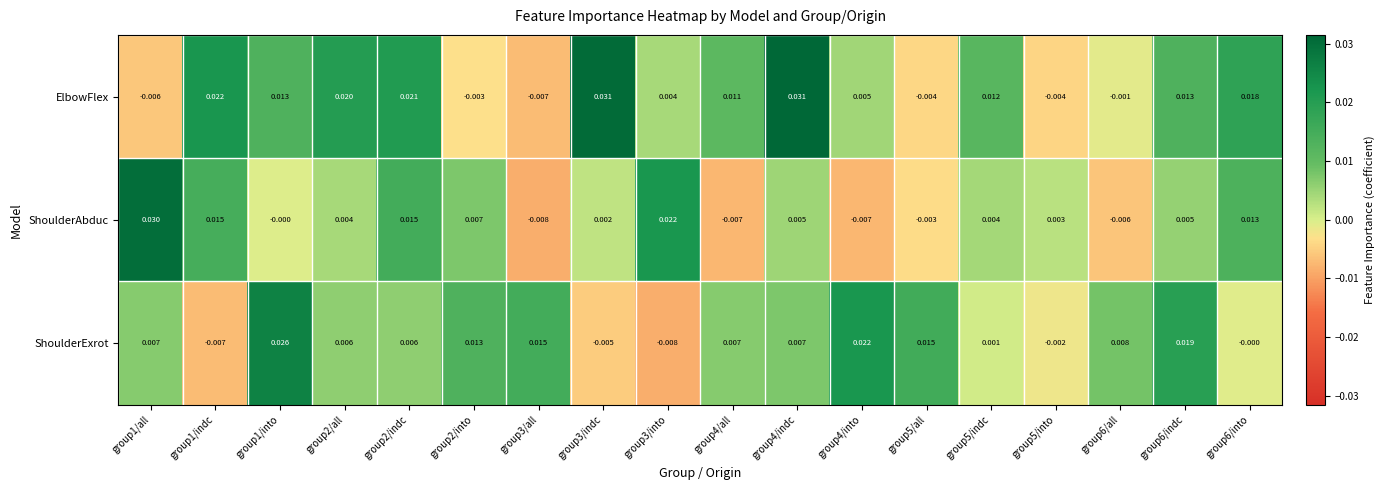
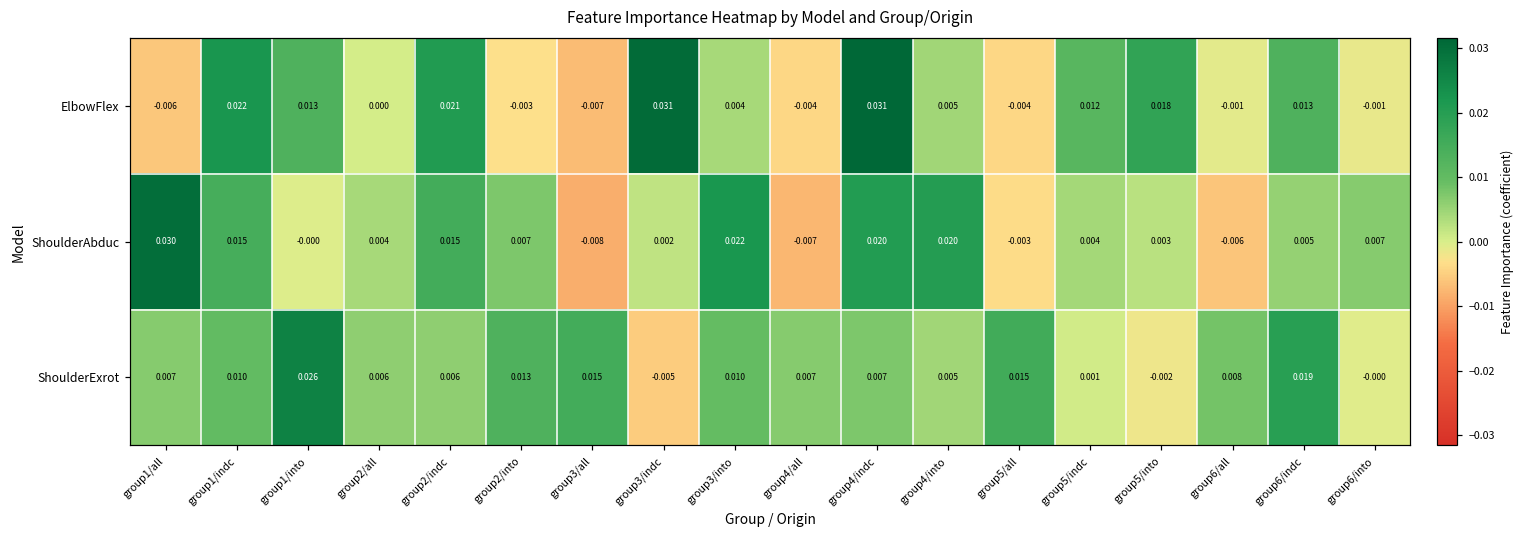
ElbowFlex, group2/all: 0.020 -> 0.000
ElbowFlex, group4/all: 0.011 -> -0.004
ElbowFlex, group5/into: -0.004 -> 0.018
ElbowFlex, group6/into: 0.018 -> -0.001
ShoulderAbduc, group4/indc: 0.005 -> 0.020
ShoulderAbduc, group4/into: -0.007 -> 0.020
ShoulderAbduc, group6/into: 0.013 -> 0.007
ShoulderExrot, group1/indc: -0.007 -> 0.010
ShoulderExrot, group3/into: -0.008 -> 0.010
ShoulderExrot, group4/into: 0.022 -> 0.005
